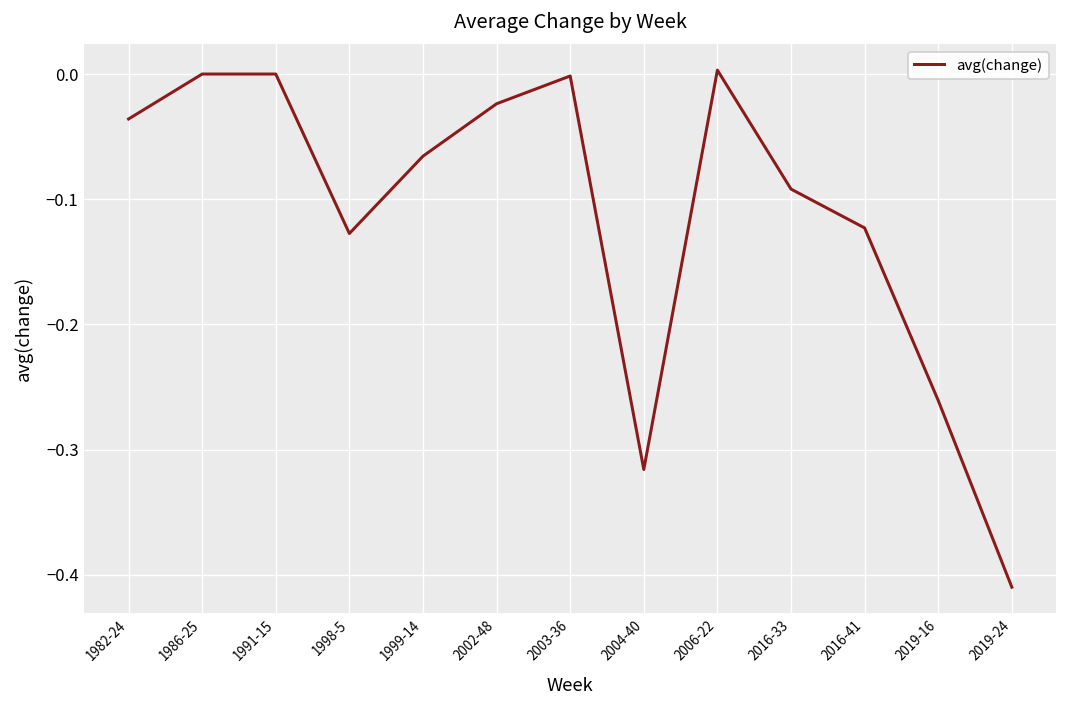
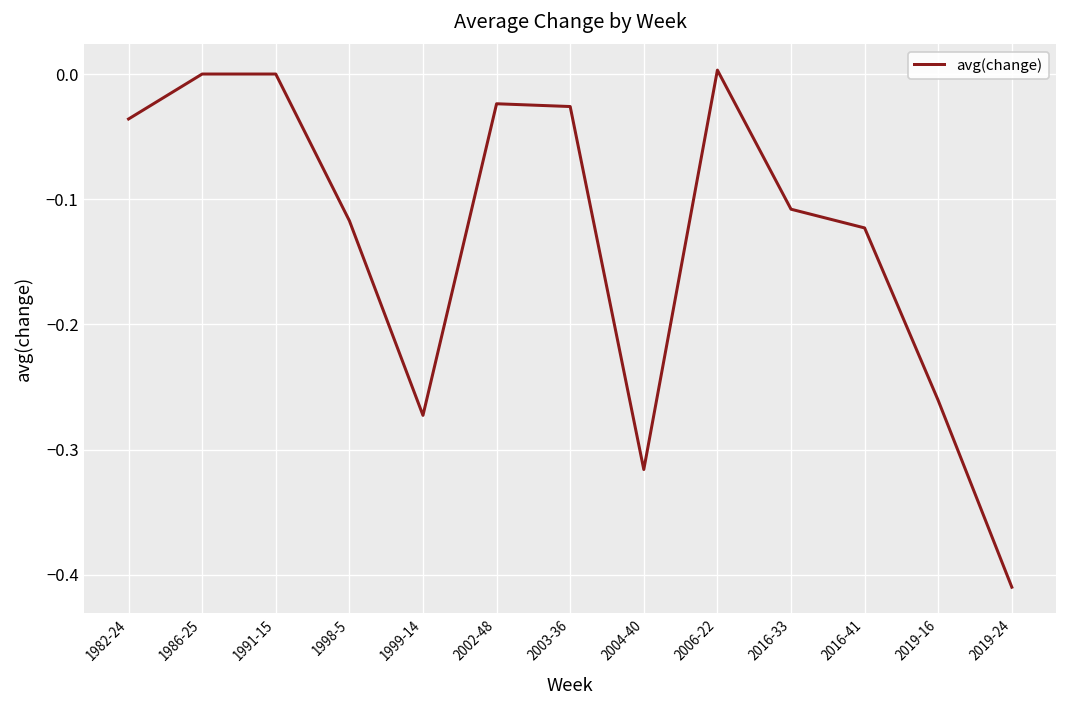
1998-5: -0.127 -> -0.117
1999-14: -0.066 -> -0.273
2003-36: -0.002 -> -0.026
2016-33: -0.092 -> -0.108
